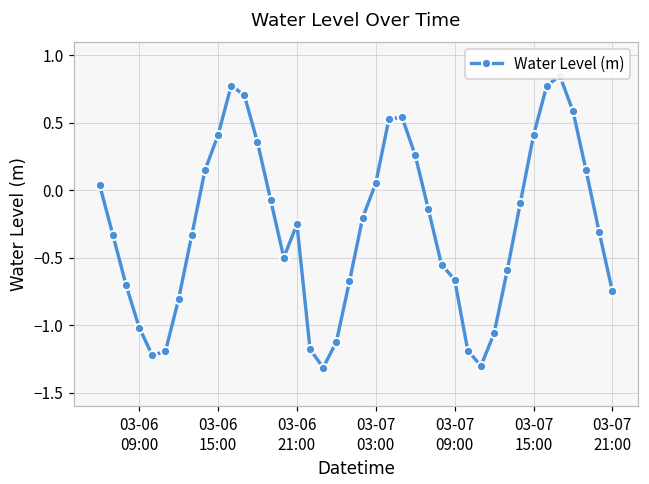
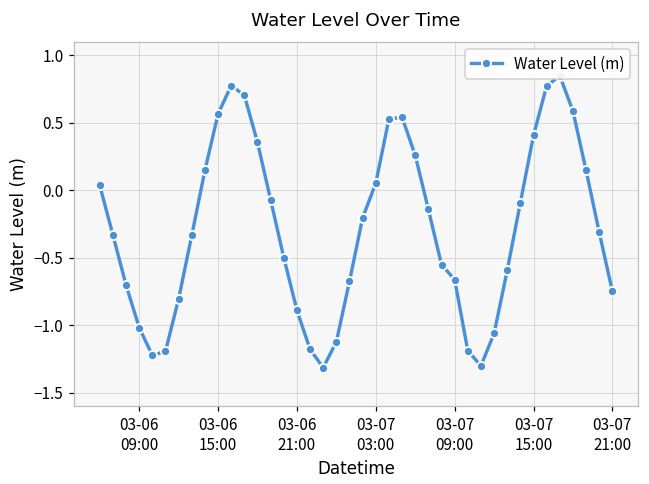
03-06 15:00: 0.41 -> 0.57
03-06 21:00: -0.25 -> -0.89
